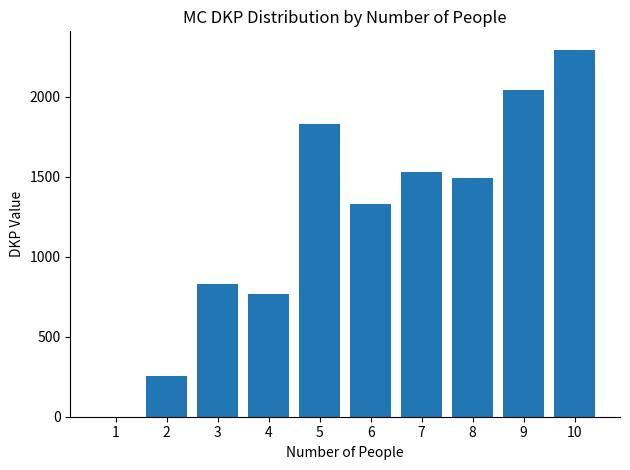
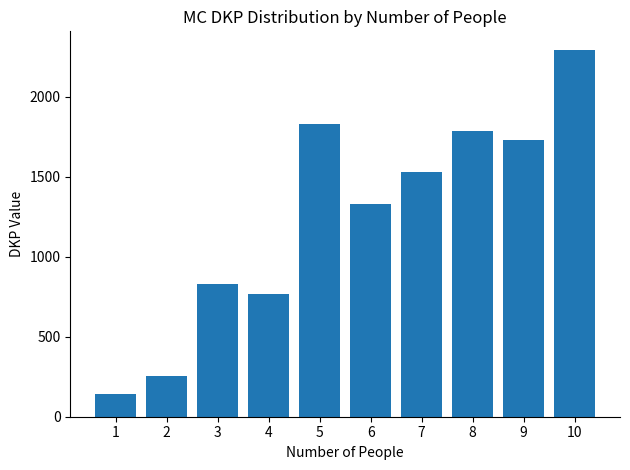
1: 0 -> 140
8: 1490 -> 1790
9: 2040 -> 1730
